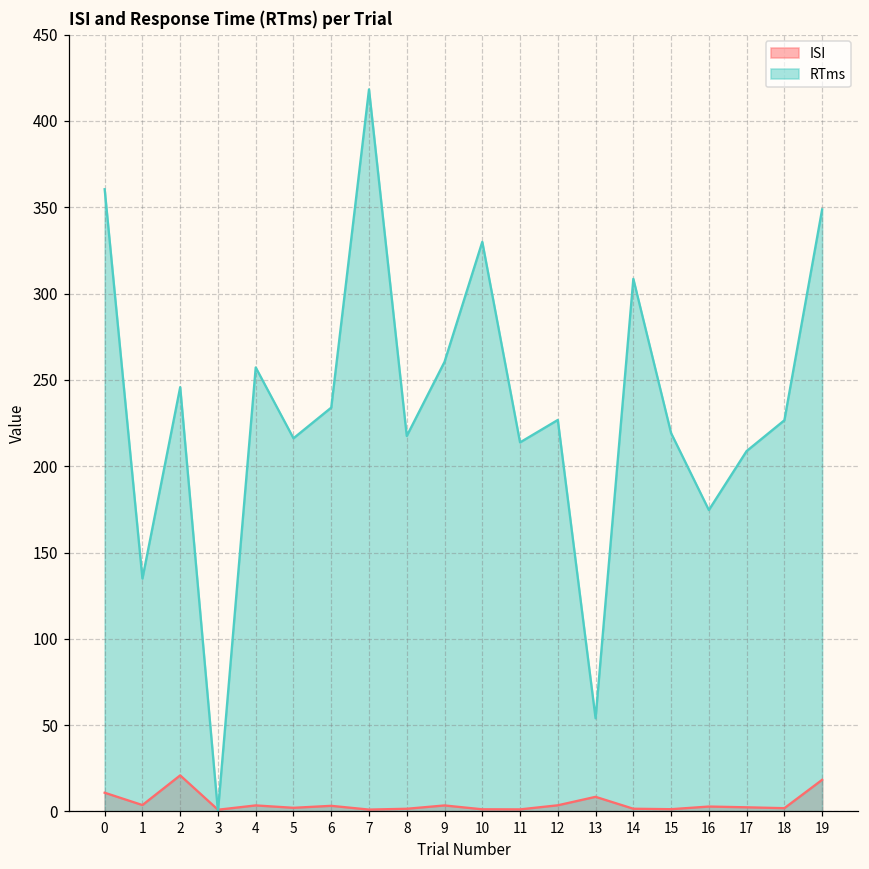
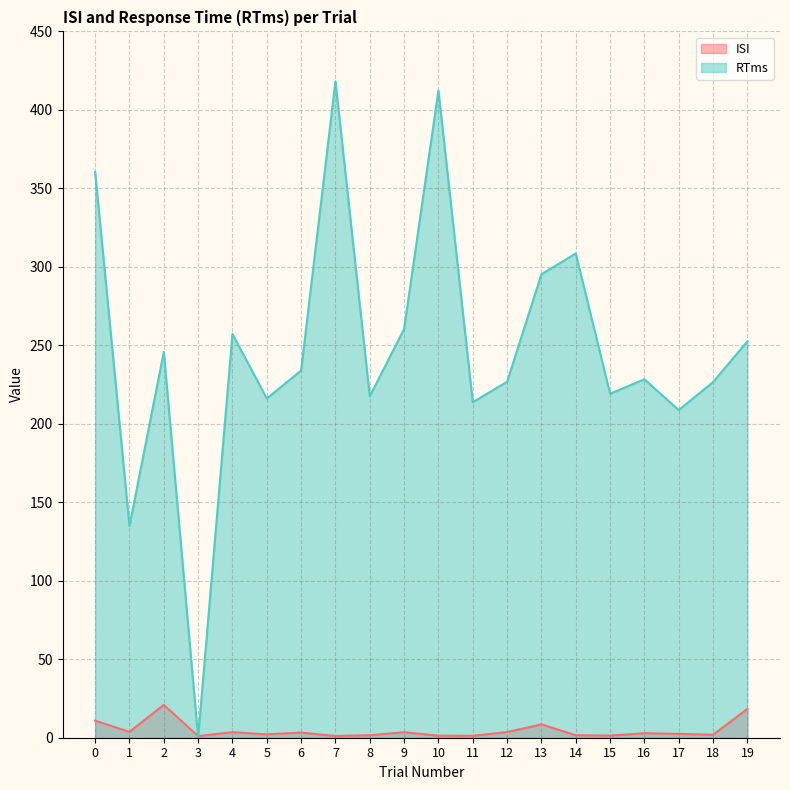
RTms, 10: 330 -> 412
RTms, 13: 54 -> 295
RTms, 16: 175 -> 228
RTms, 19: 349 -> 253
